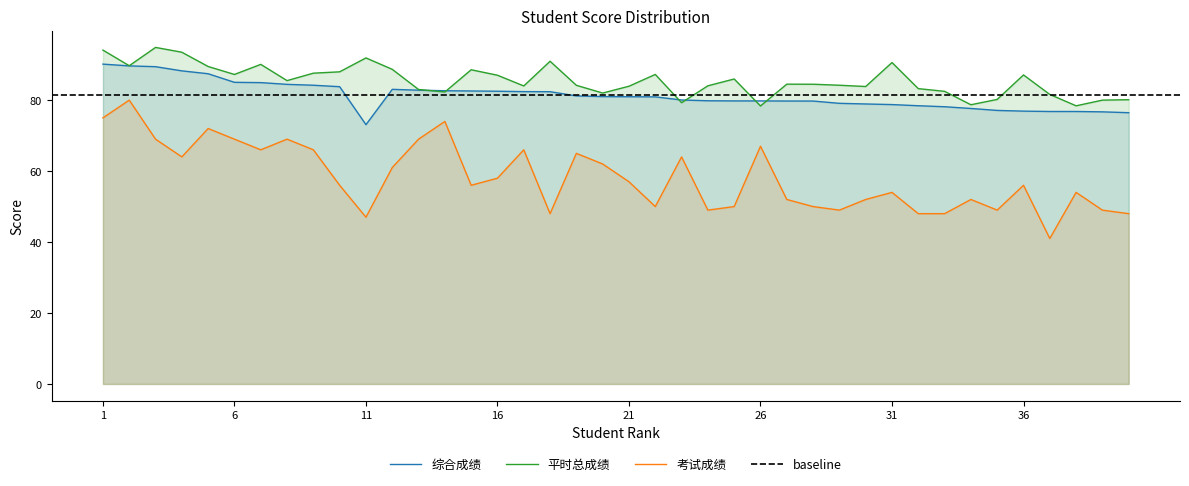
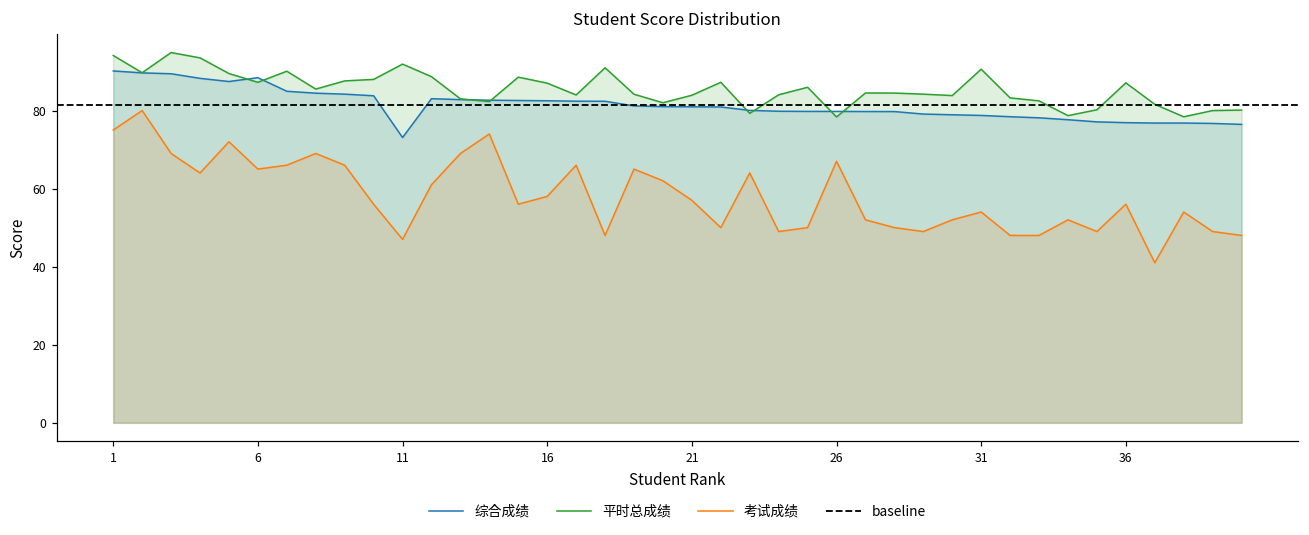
综合成绩, 6: 85 -> 88
考试成绩, 6: 69 -> 65
